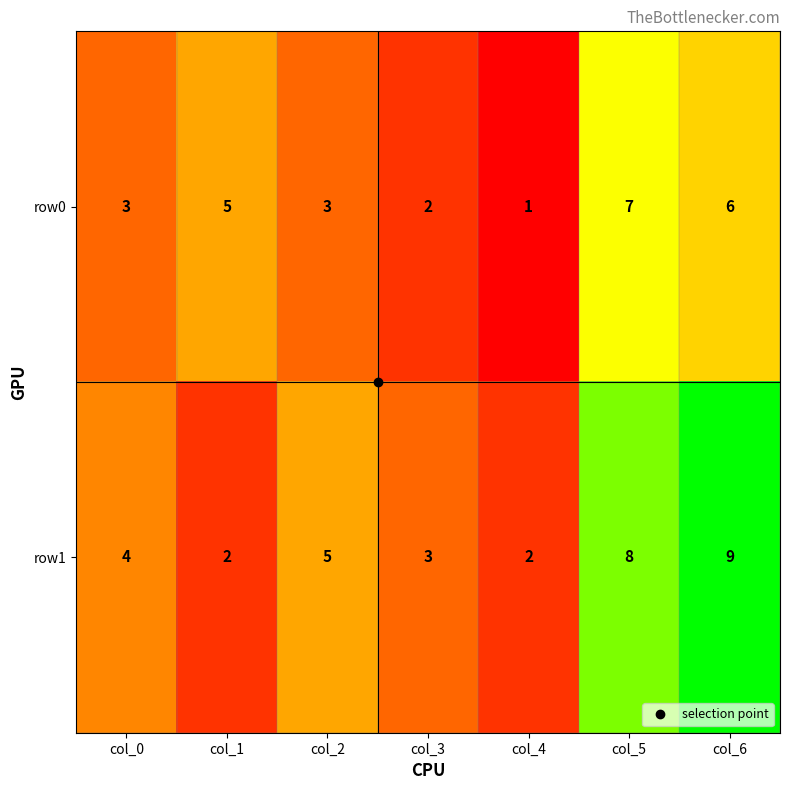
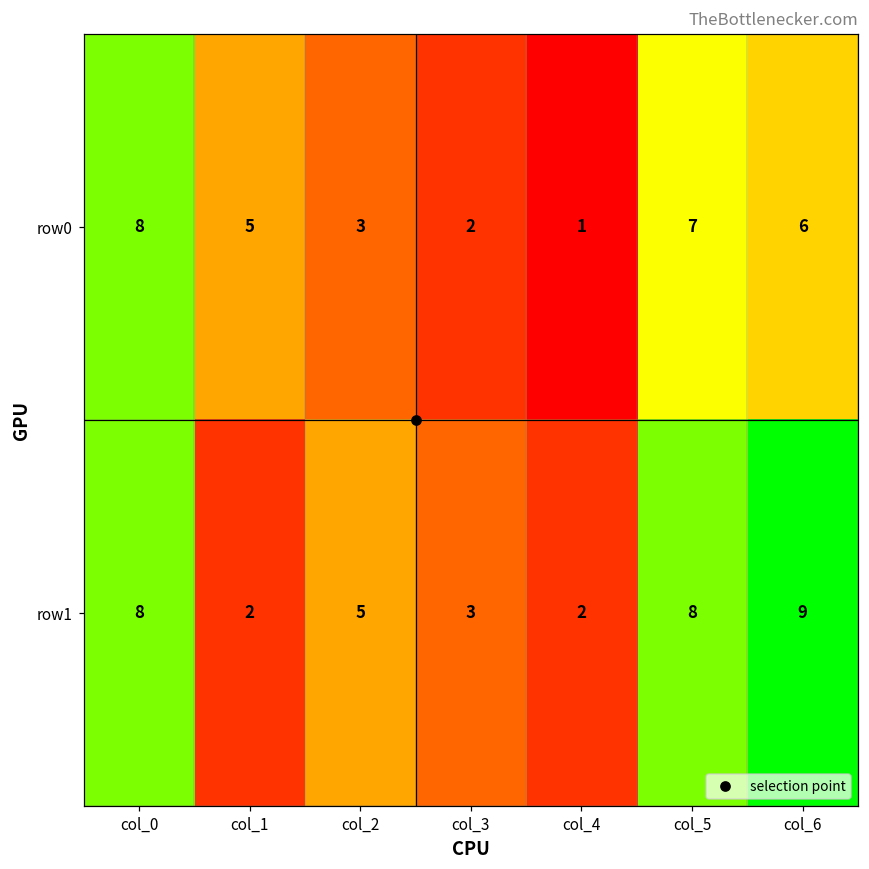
row0, col_0: 3 -> 8
row1, col_0: 4 -> 8
